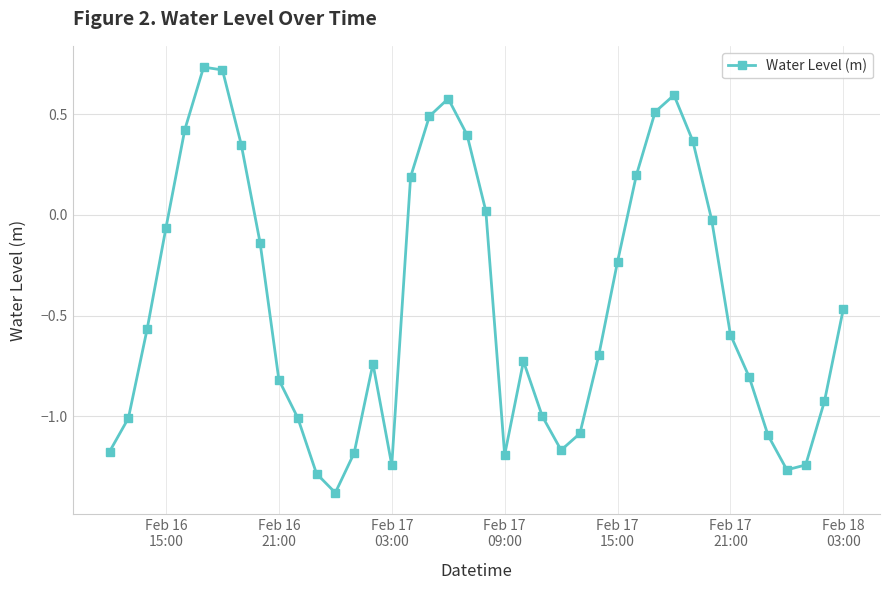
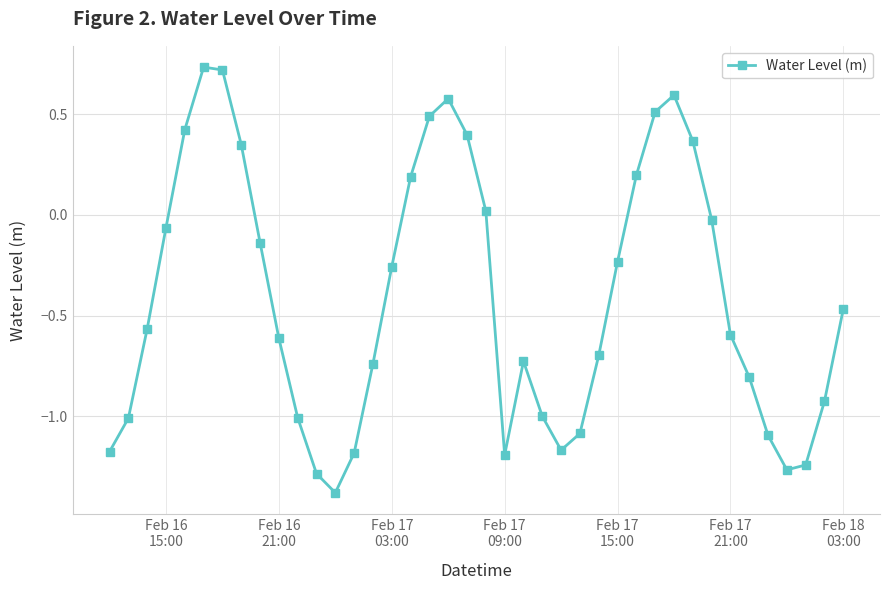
Feb 16 21:00: -0.82 -> -0.61
Feb 17 03:00: -1.24 -> -0.26
